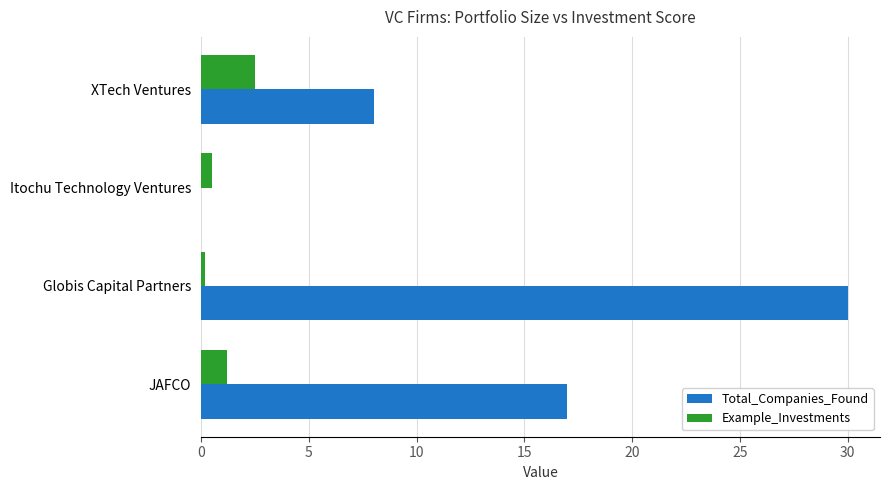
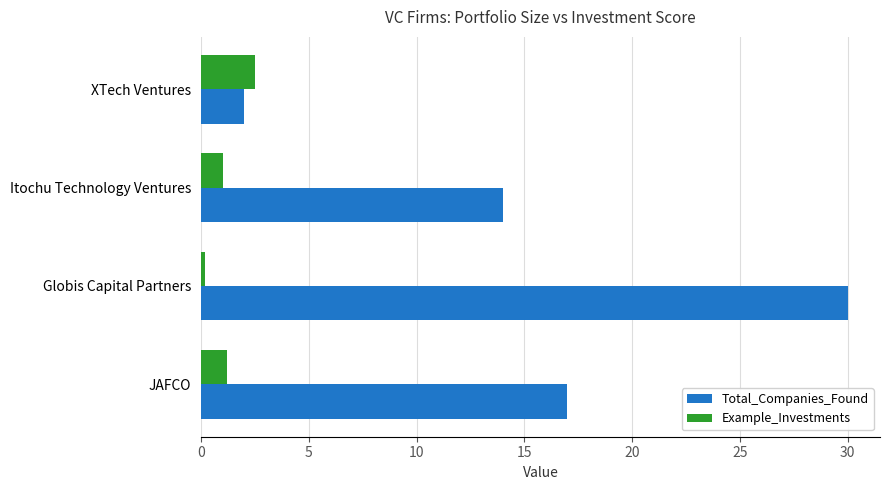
Total_Companies_Found, XTech Ventures: 8 -> 2
Example_Investments, Itochu Technology Ventures: 0.5 -> 1.0
Total_Companies_Found, Itochu Technology Ventures: 0 -> 14
